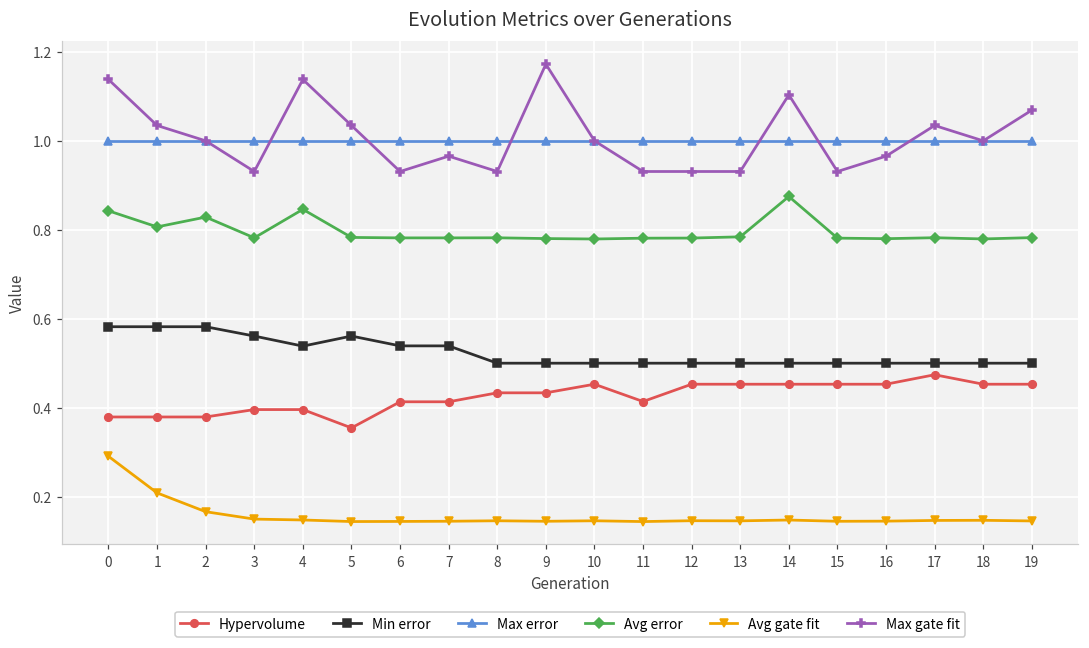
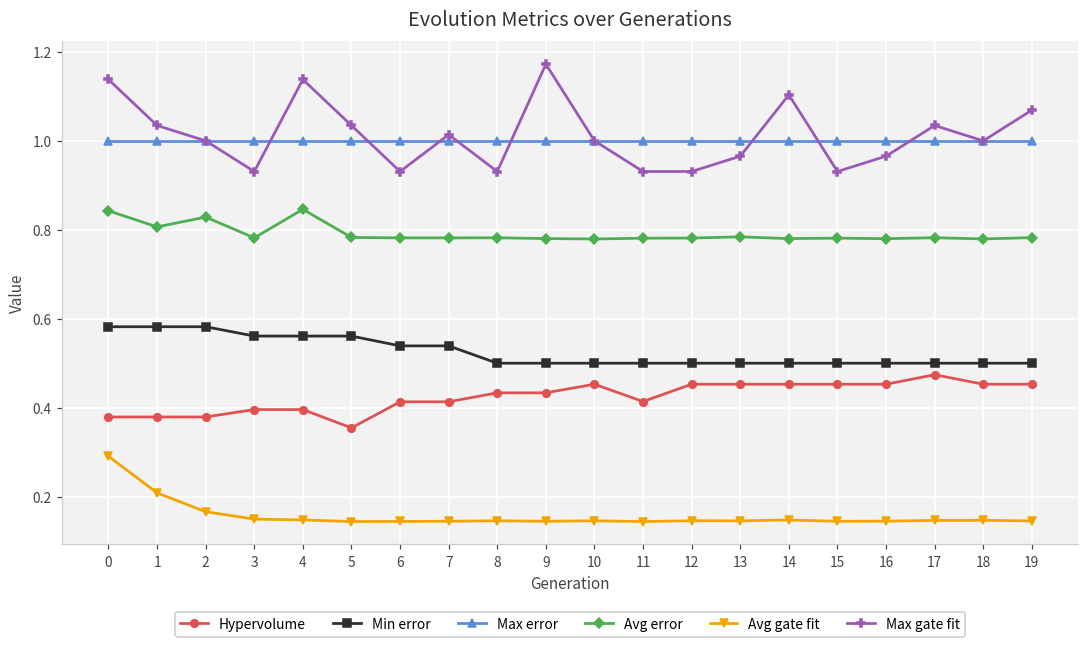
Min error, 4: 0.54 -> 0.56
Max gate fit, 7: 0.97 -> 1.01
Max gate fit, 13: 0.93 -> 0.97
Avg error, 14: 0.87 -> 0.78
